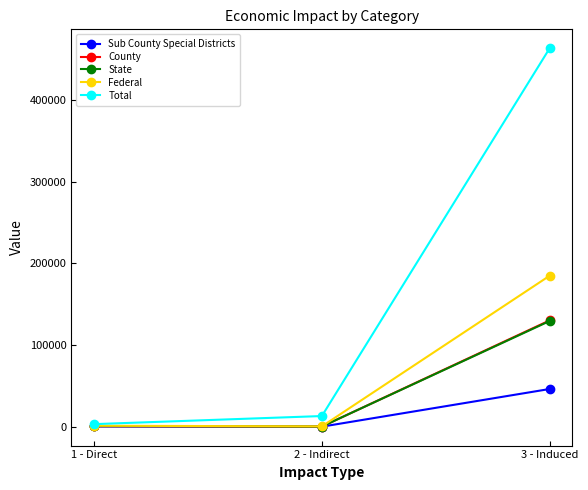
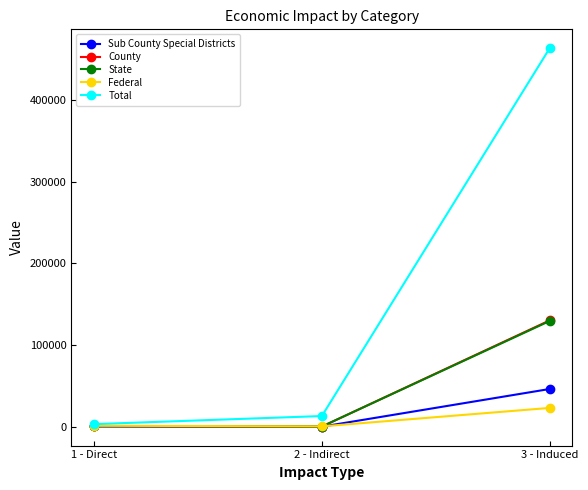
Federal, 3 - Induced: 180000 -> 20000
